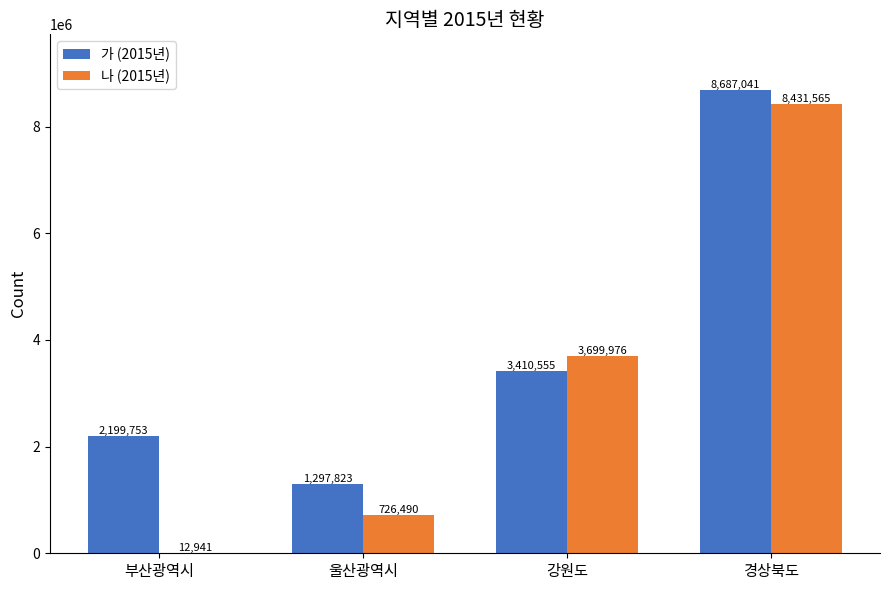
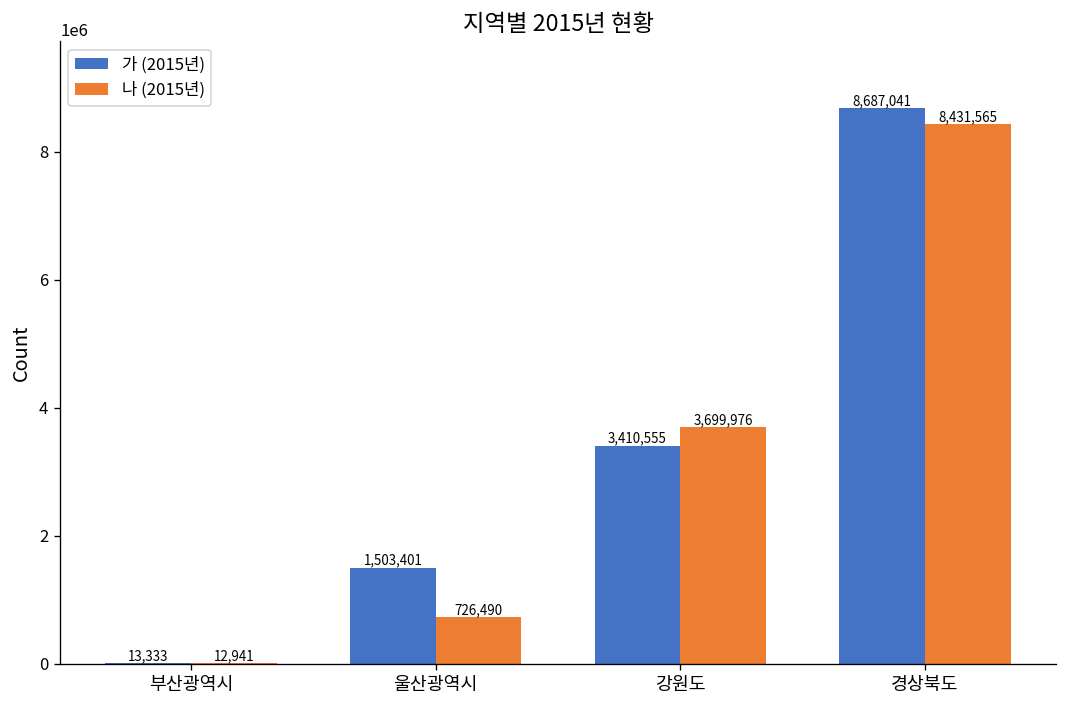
가 (2015년), 부산광역시: 2,199,753 -> 13,333
가 (2015년), 울산광역시: 1,297,823 -> 1,503,401
